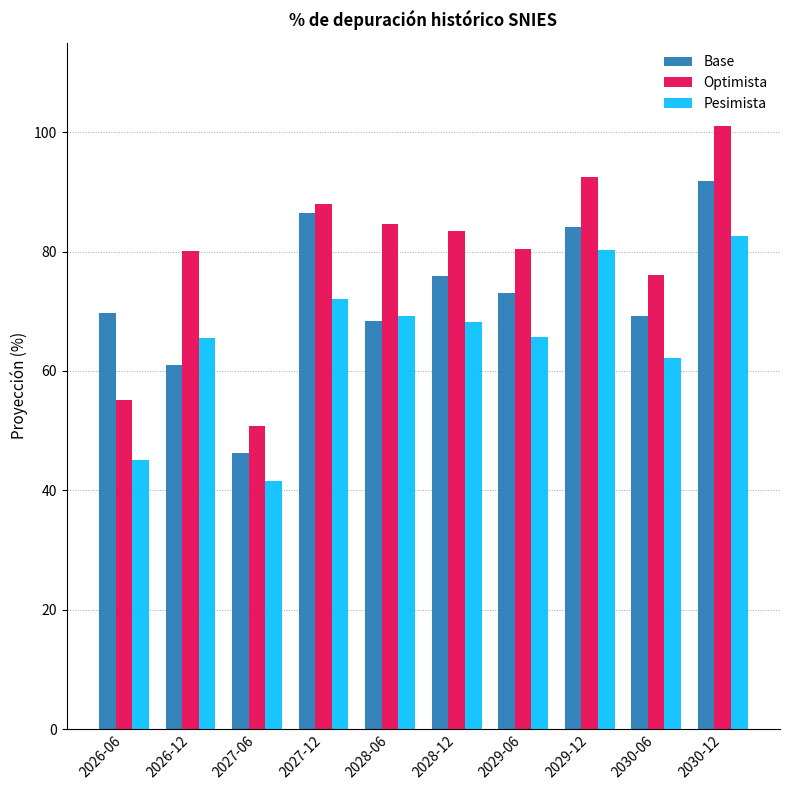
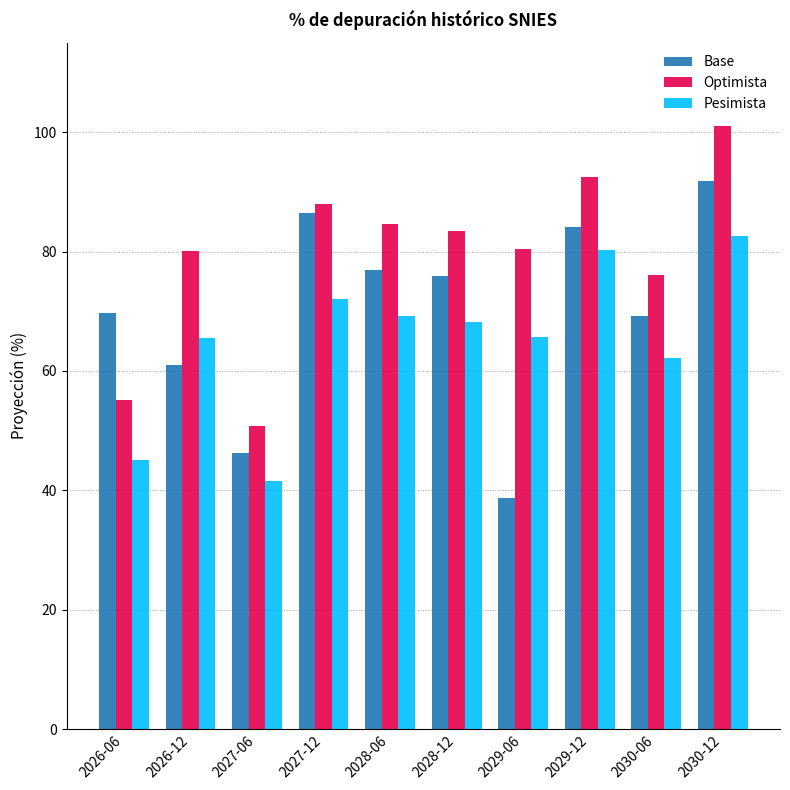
Base, 2028-06: 68 -> 77
Base, 2029-06: 73 -> 39
